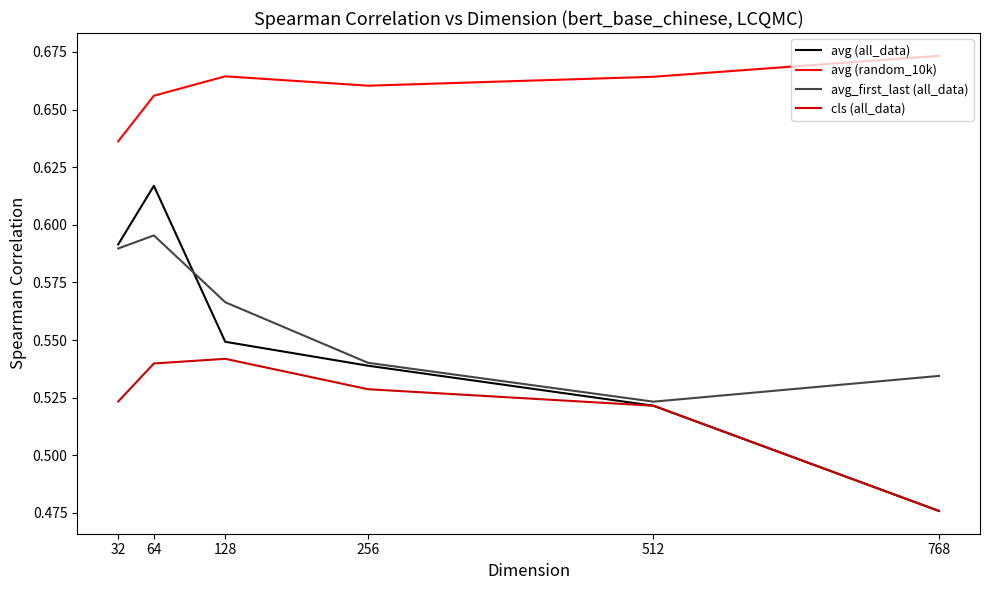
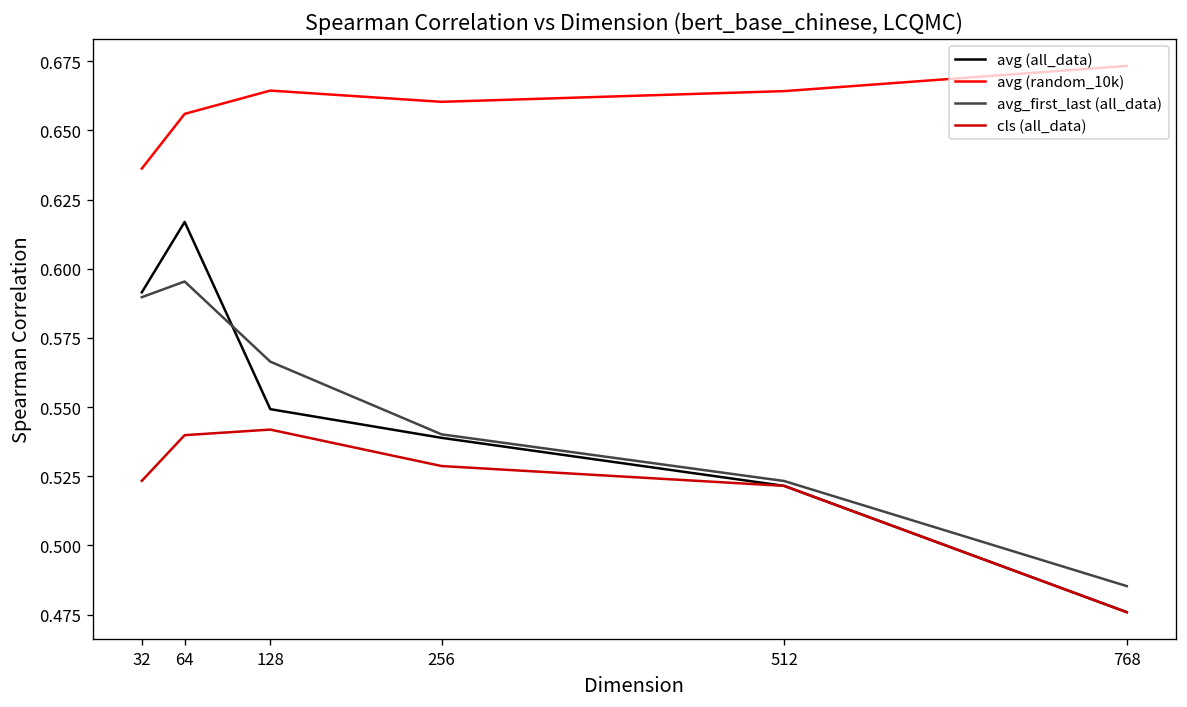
avg_first_last (all_data), 768: 0.534 -> 0.485
